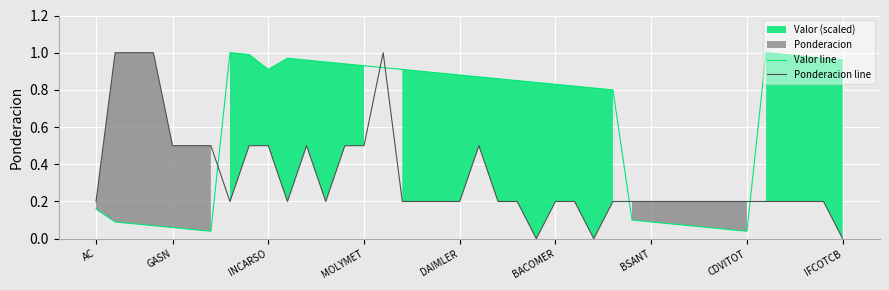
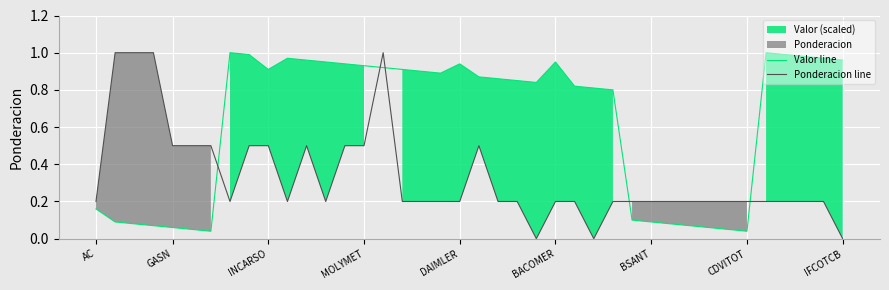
Valor line, DAIMLER: 0.88 -> 0.94
Valor line, BACOMER: 0.83 -> 0.95
